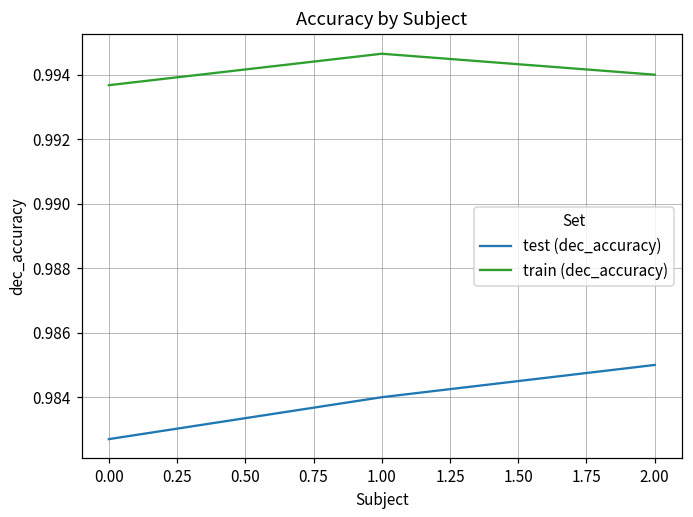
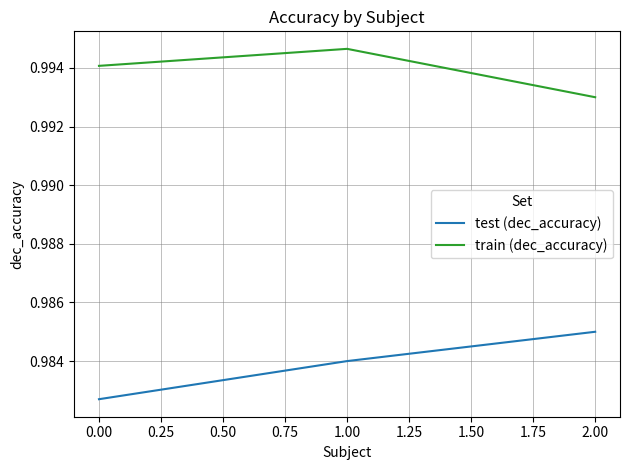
train (dec_accuracy), 0.00: 0.9937 -> 0.9941
train (dec_accuracy), 2.00: 0.994 -> 0.993
